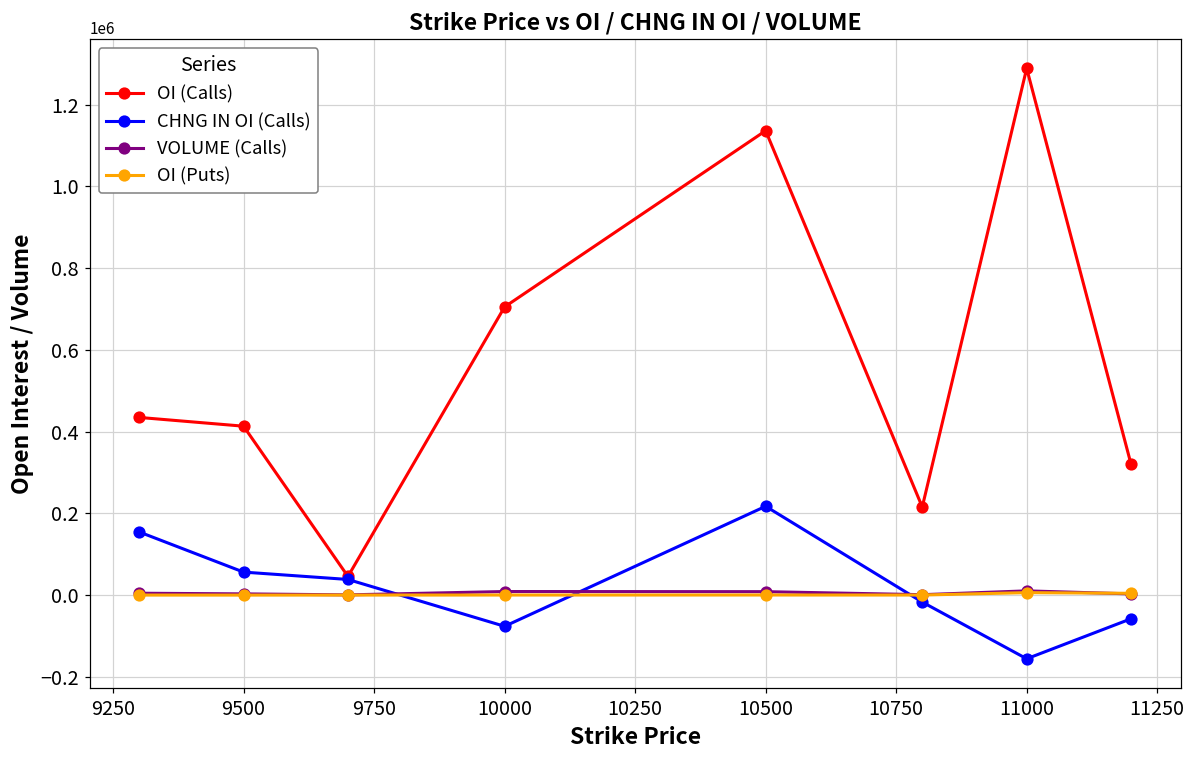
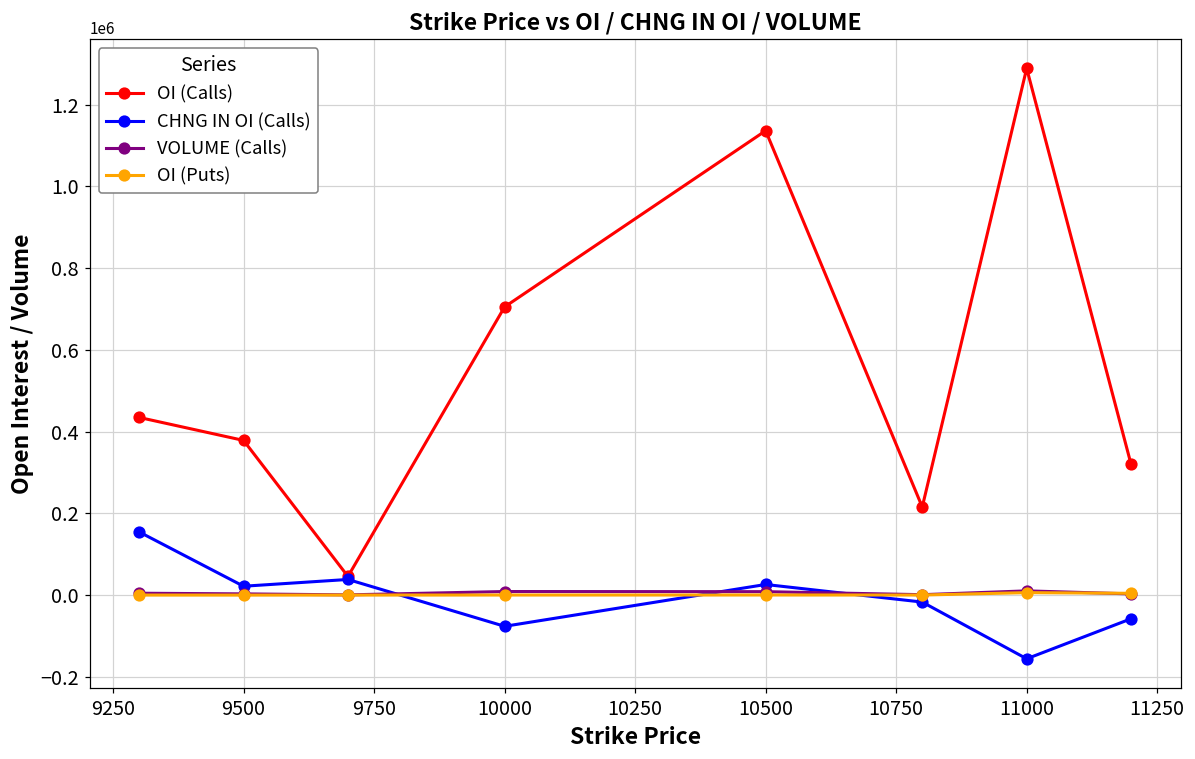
OI (Calls), 9500: 410000 -> 380000
CHNG IN OI (Calls), 9500: 60000 -> 20000
CHNG IN OI (Calls), 10500: 220000 -> 30000
